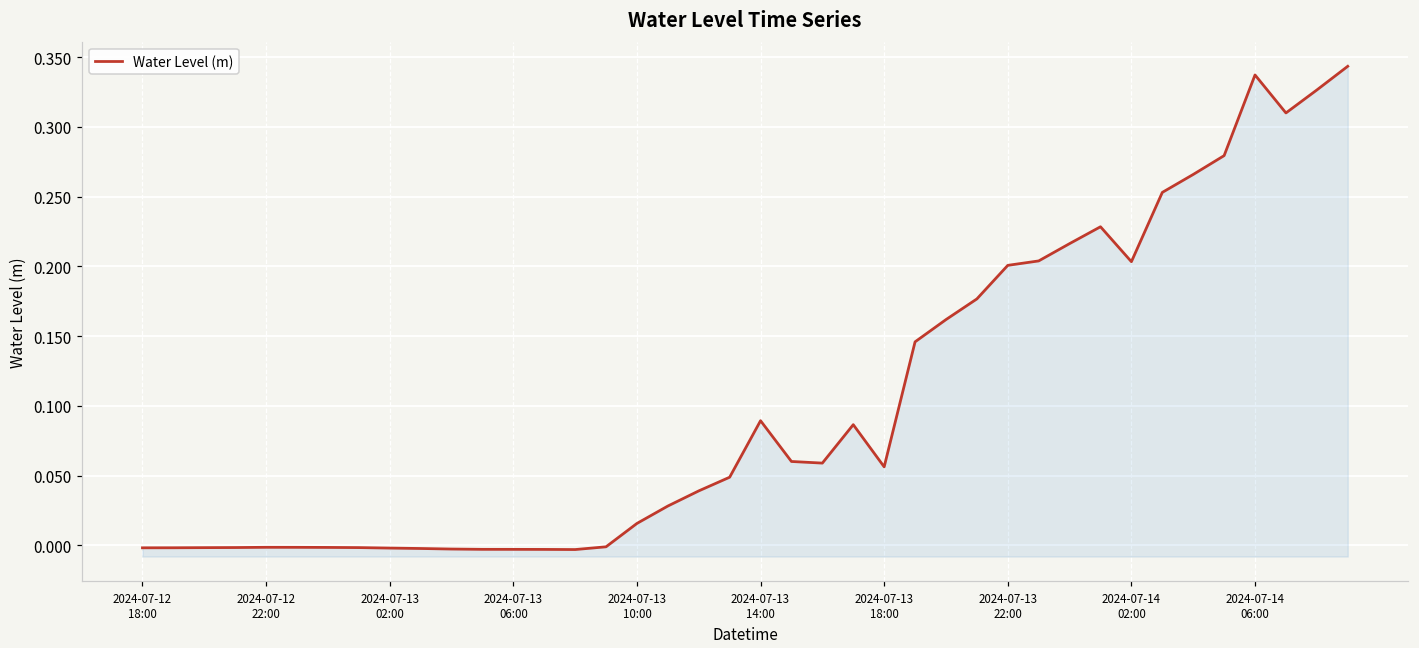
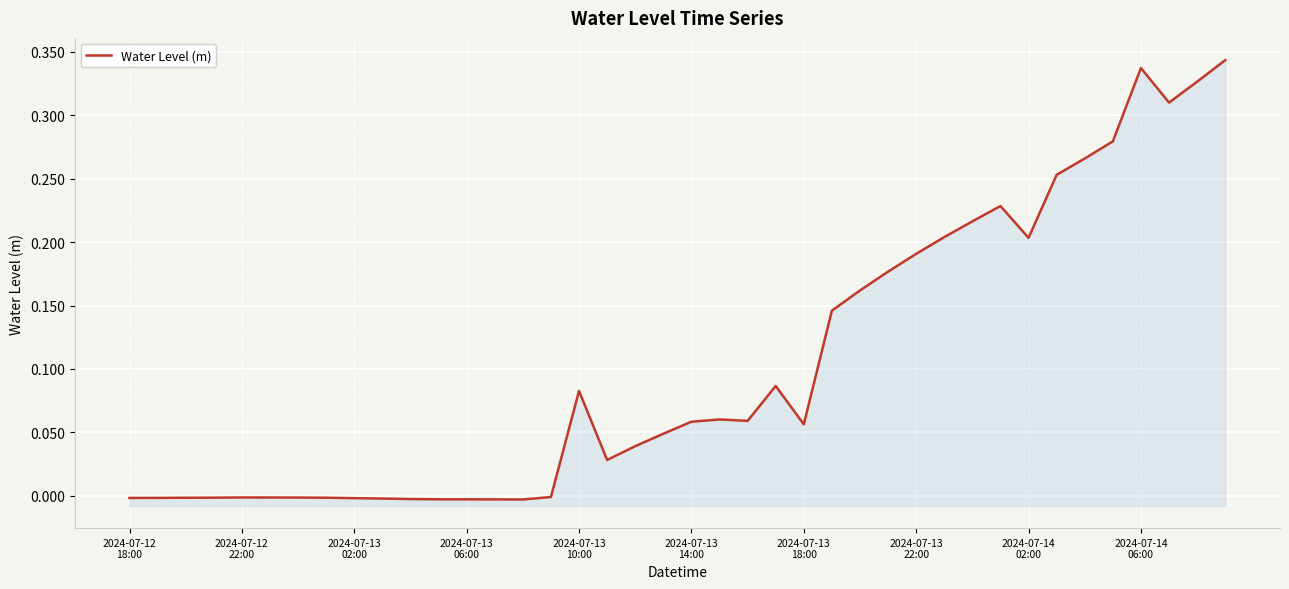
2024-07-13 10:00: 0.016 -> 0.083
2024-07-13 14:00: 0.089 -> 0.058
2024-07-13 22:00: 0.201 -> 0.191
